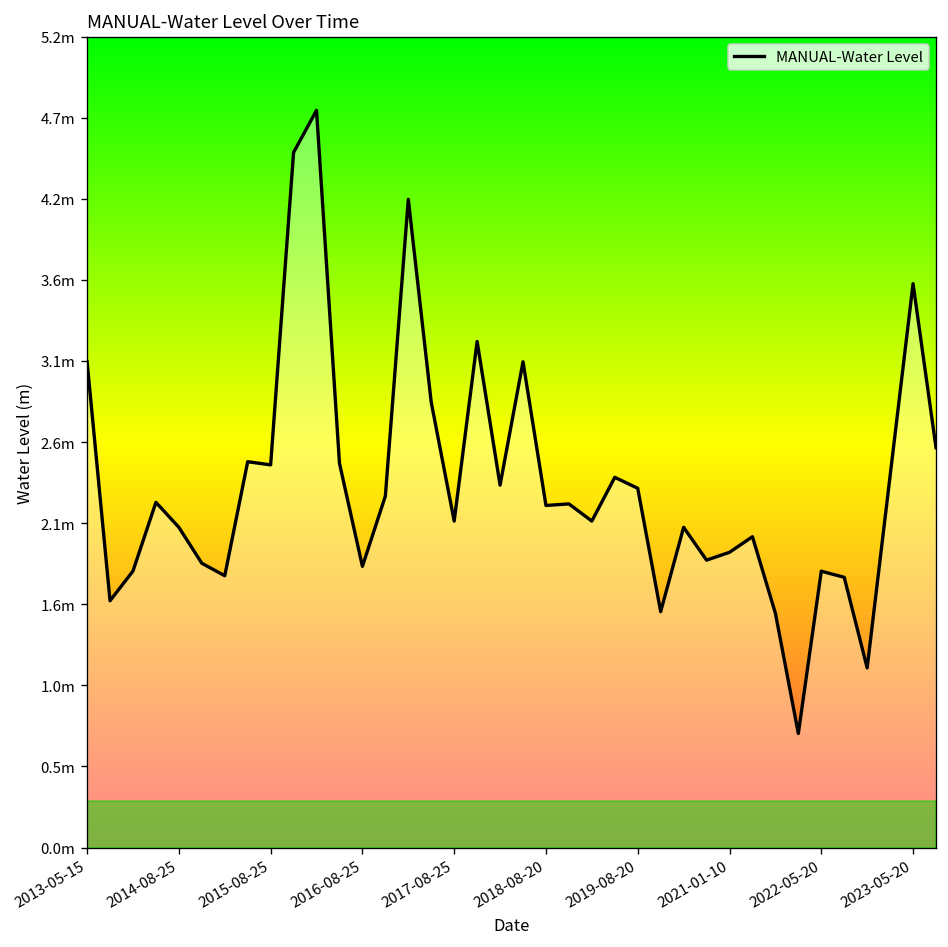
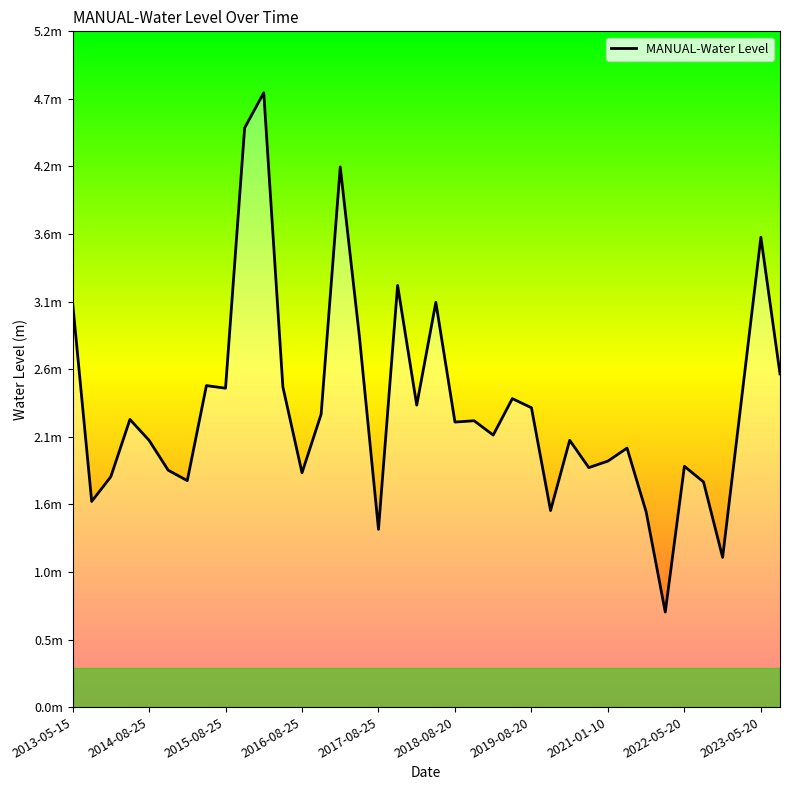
2017-08-25: 2.09m -> 1.37m
2022-05-20: 1.77m -> 1.85m
